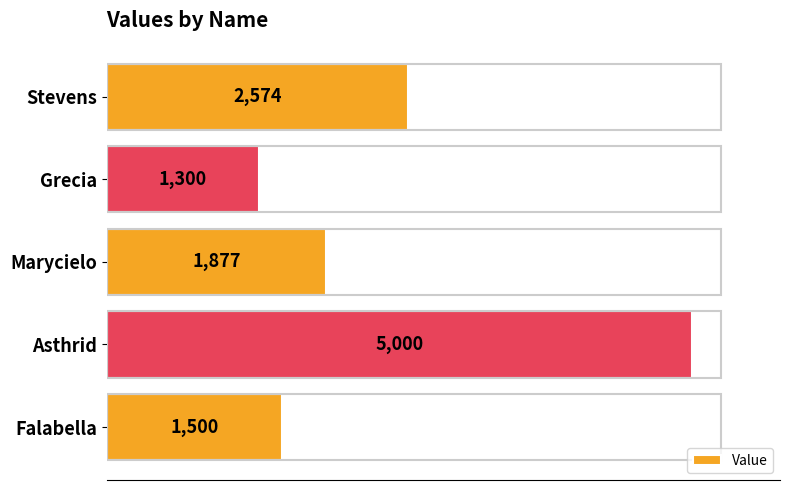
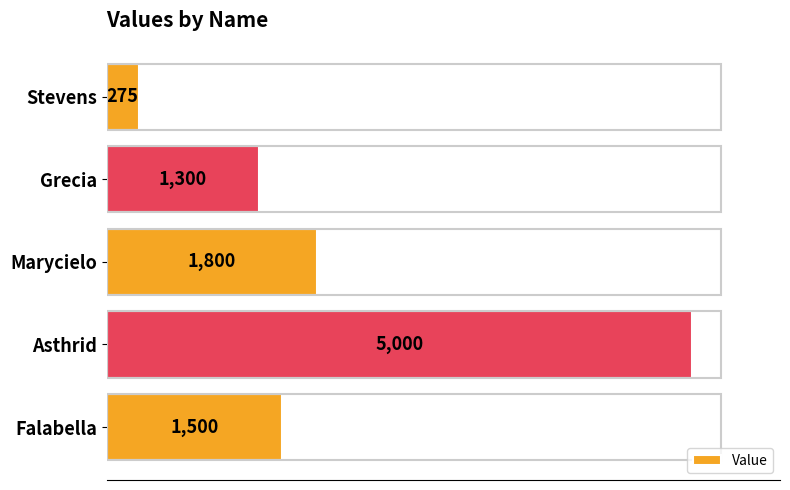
Stevens: 2,574 -> 275
Marycielo: 1,877 -> 1,800
